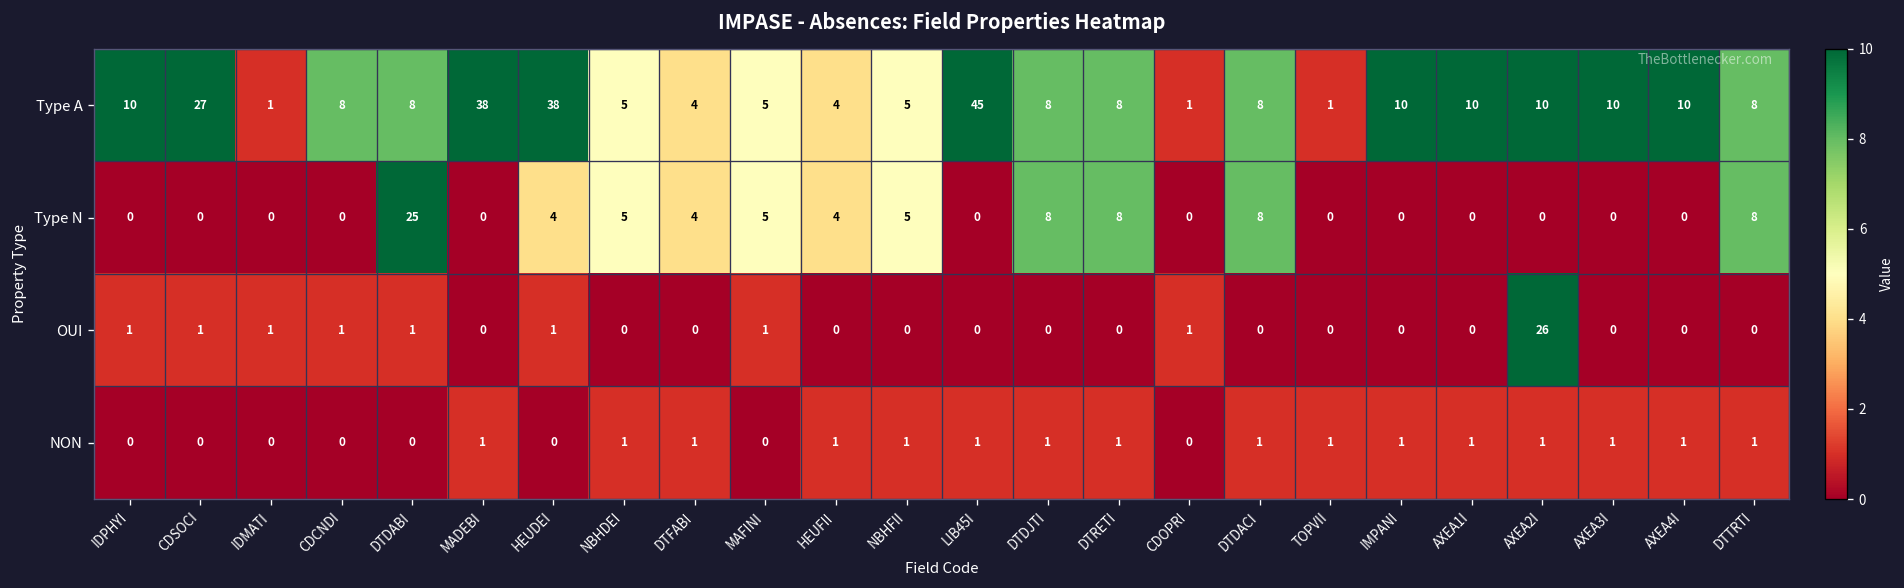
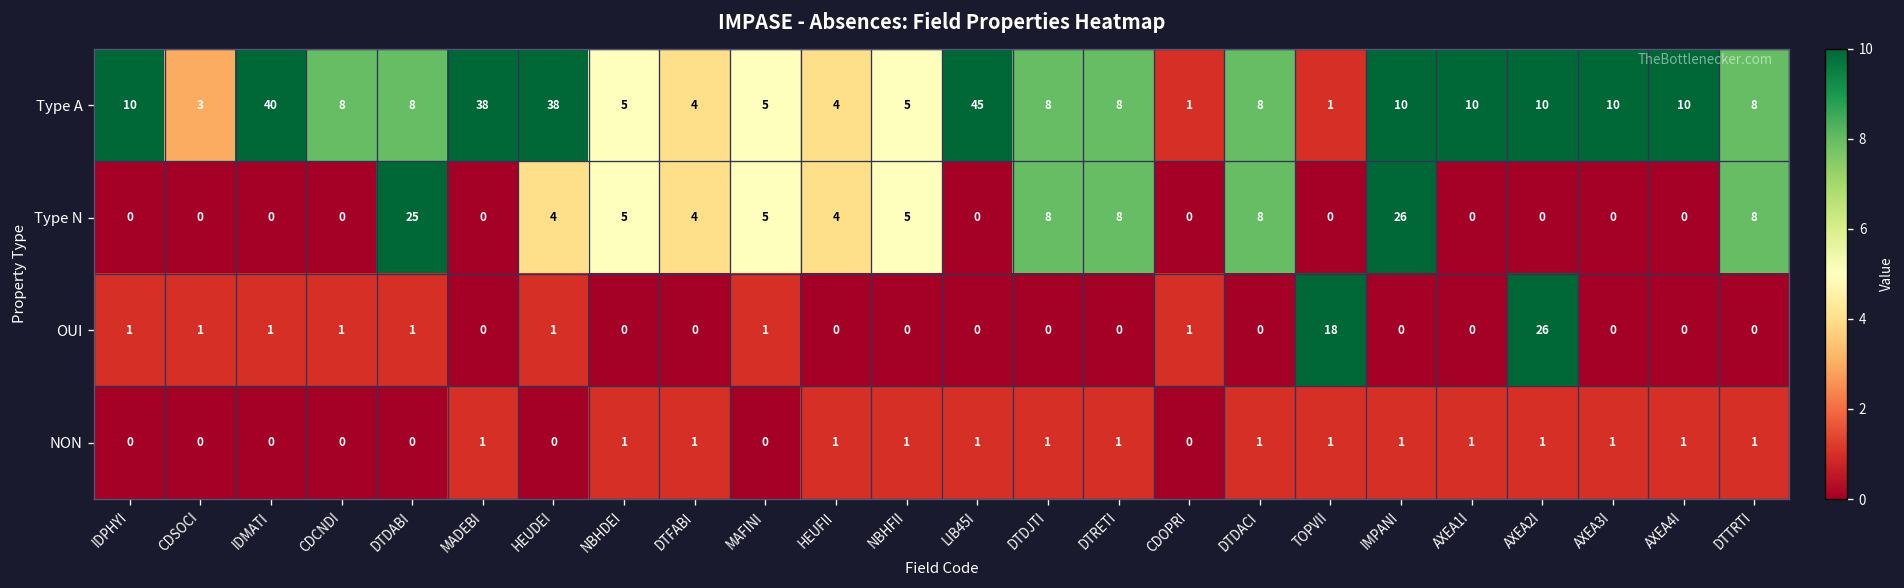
Type A, CDSOCI: 27 -> 3
Type A, IDMATI: 1 -> 40
Type N, IMPANI: 0 -> 26
OUI, TOPVII: 0 -> 18
